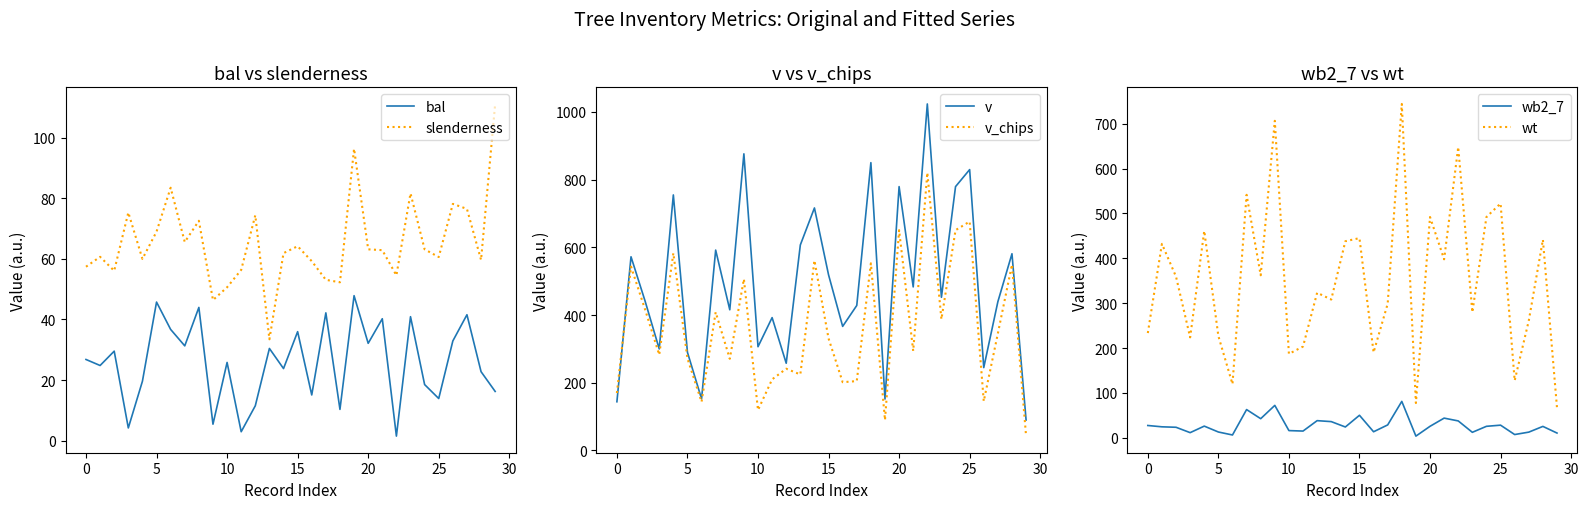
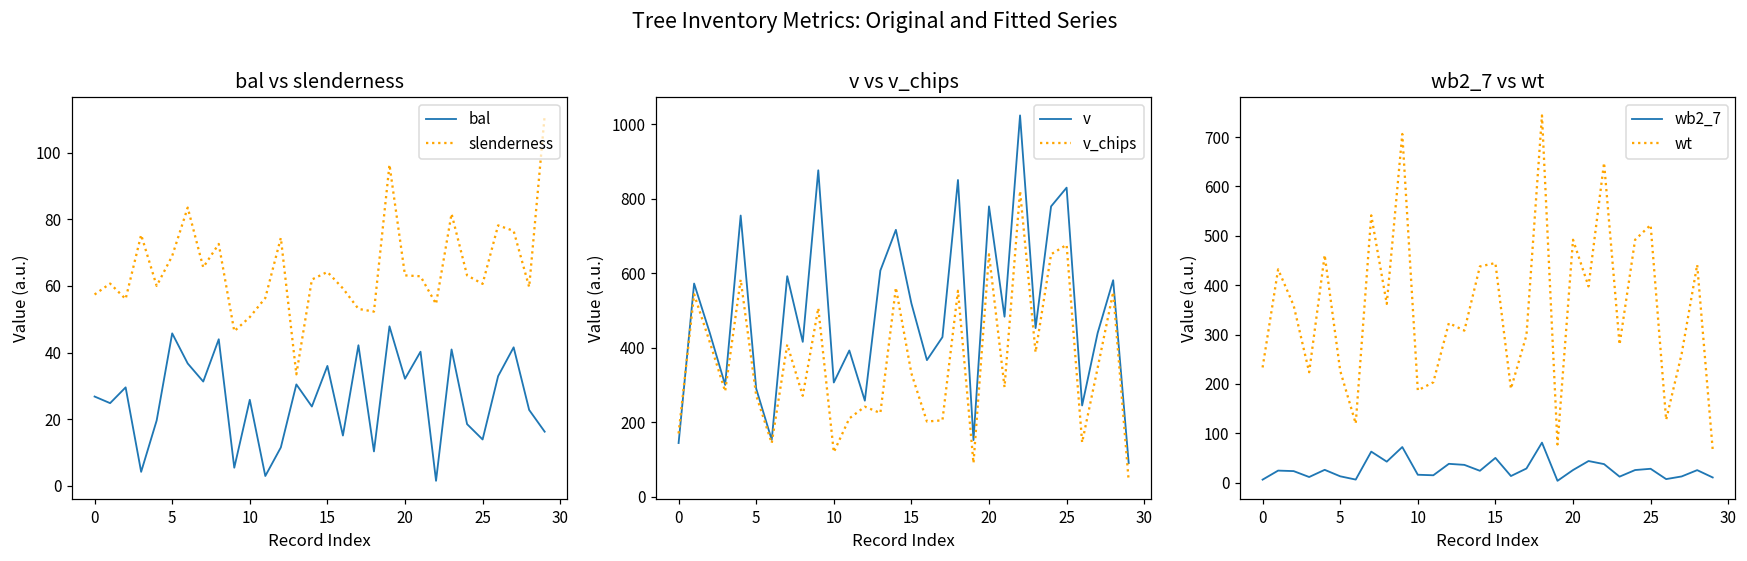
wb2_7 vs wt, wb2_7, 0: 30 -> 10
